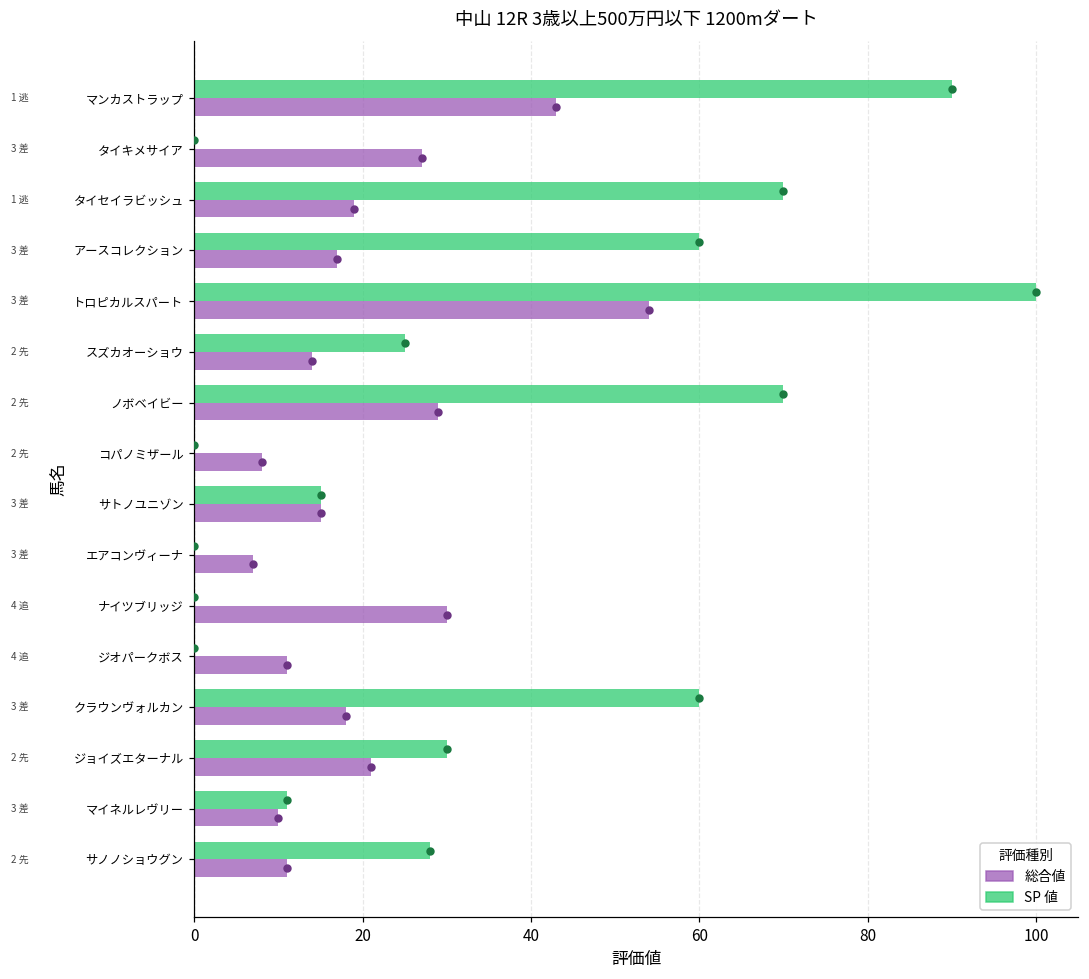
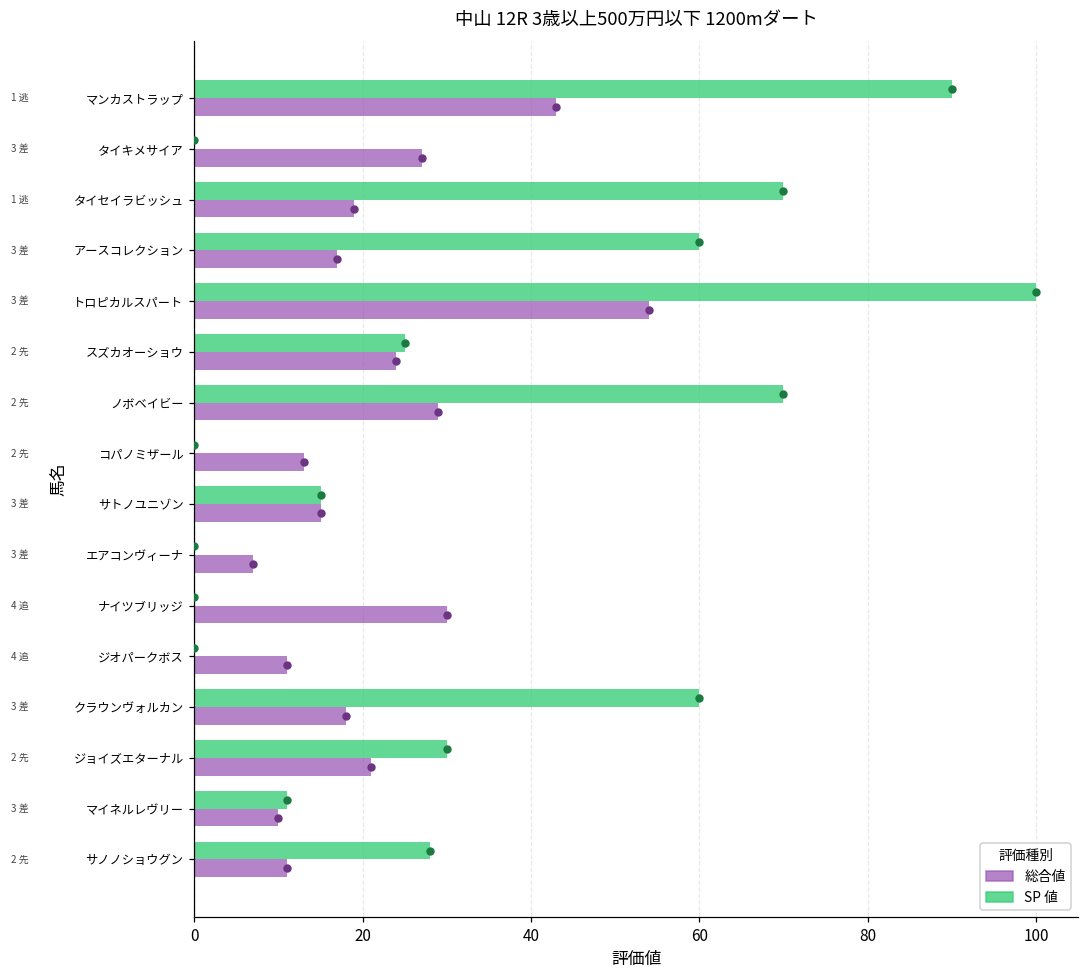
総合値, スズカオーショウ: 14 -> 24
総合値, コパノミザール: 8 -> 13
